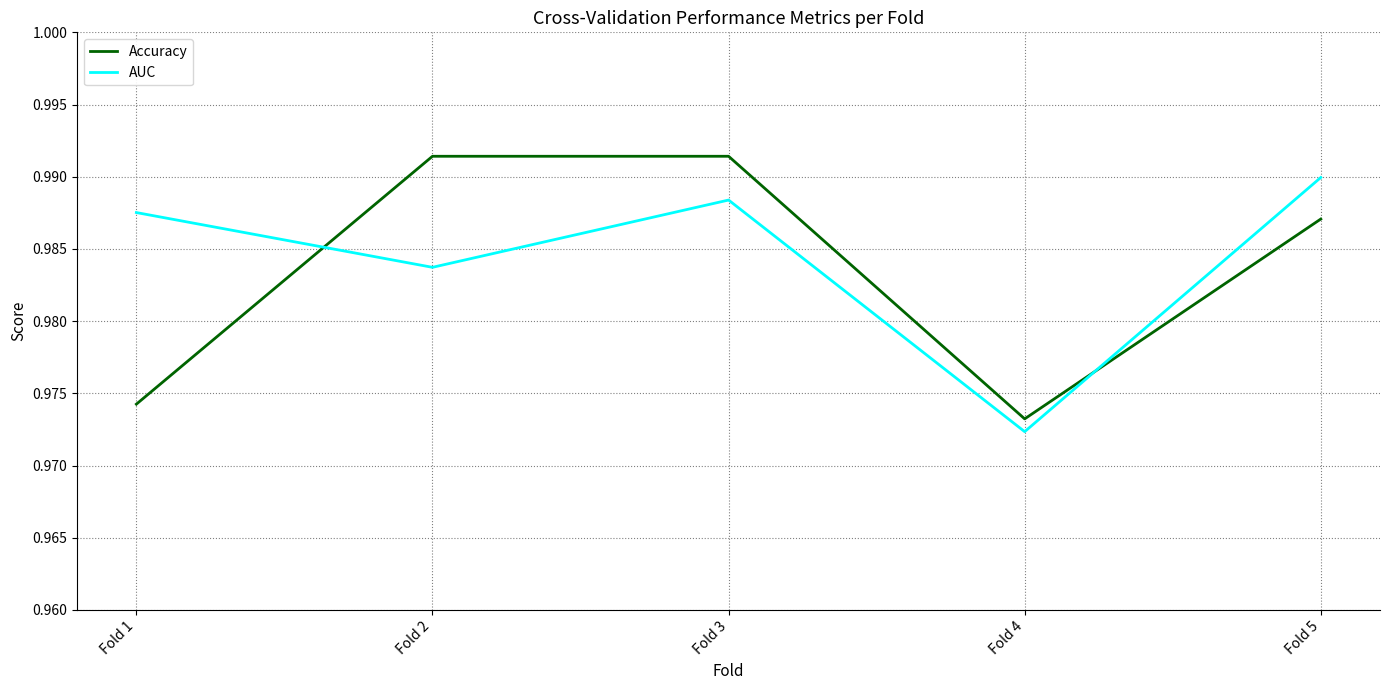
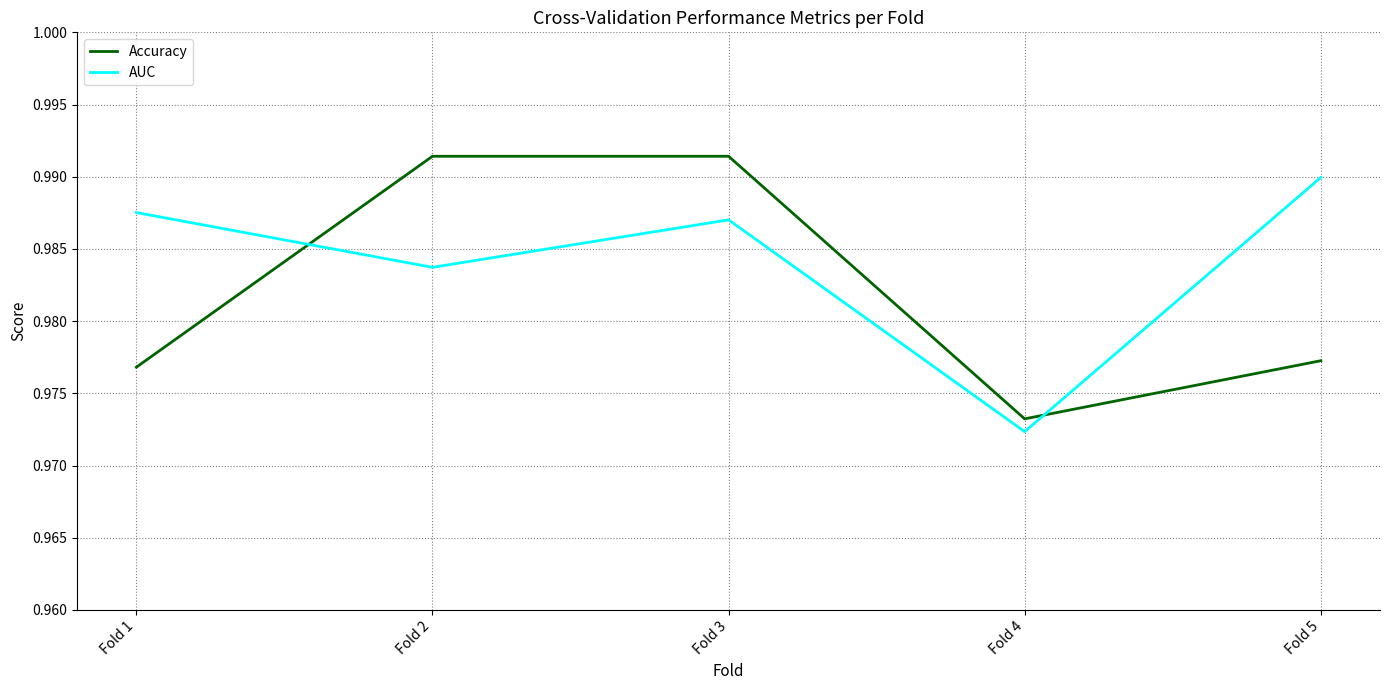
Accuracy, Fold 1: 0.9742 -> 0.9768
AUC, Fold 3: 0.9884 -> 0.9870
Accuracy, Fold 5: 0.9871 -> 0.9773
